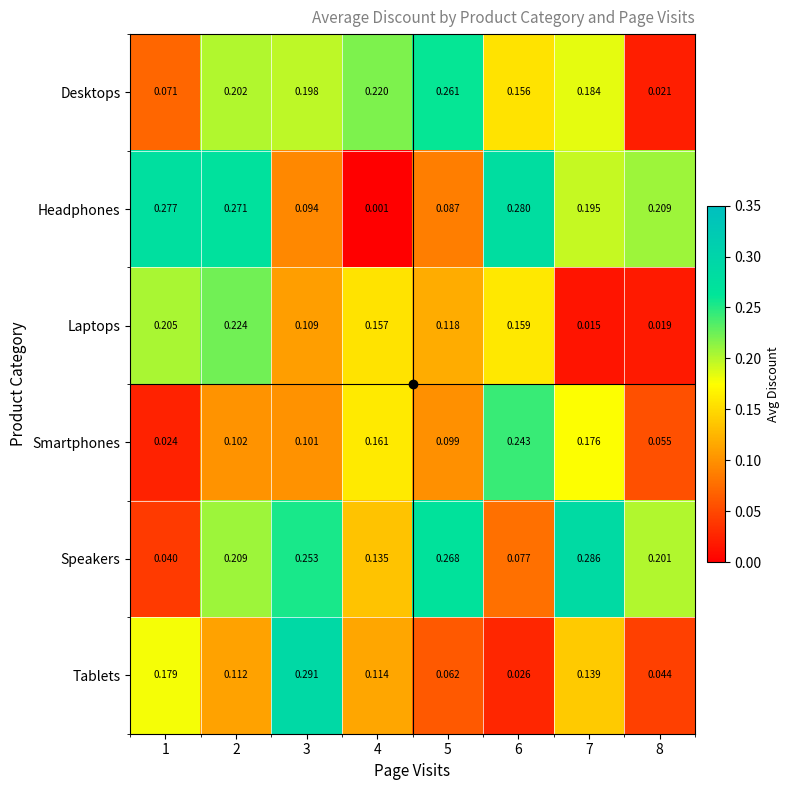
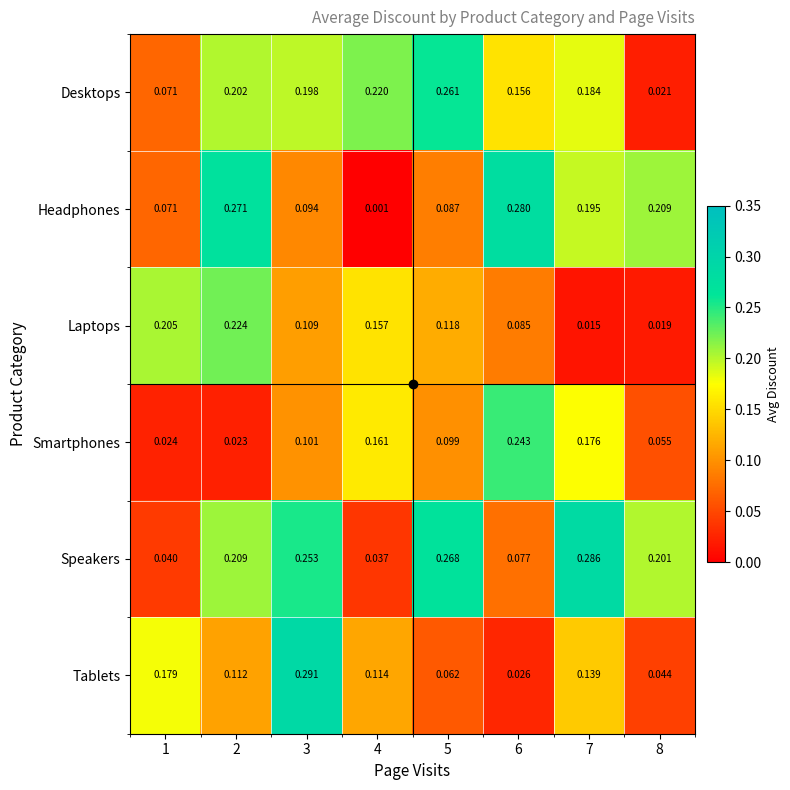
Headphones, 1: 0.277 -> 0.071
Laptops, 6: 0.159 -> 0.085
Smartphones, 2: 0.102 -> 0.023
Speakers, 4: 0.135 -> 0.037
